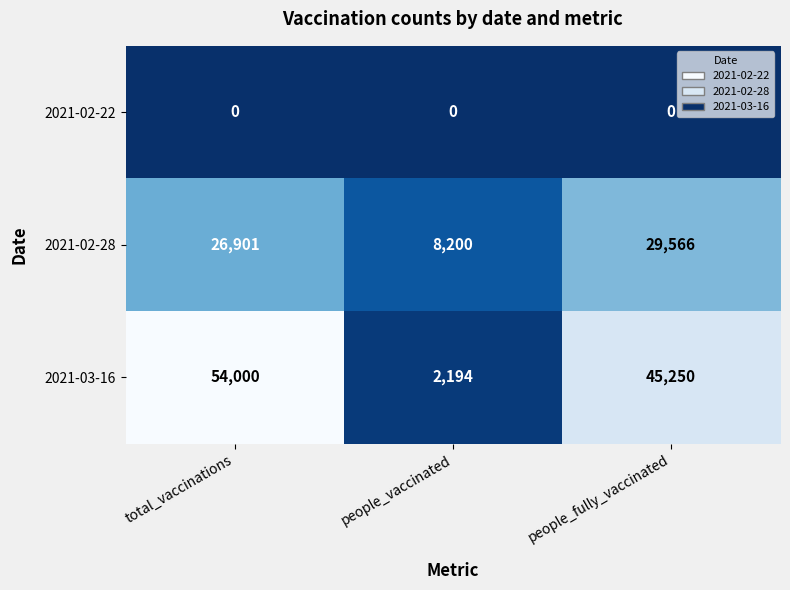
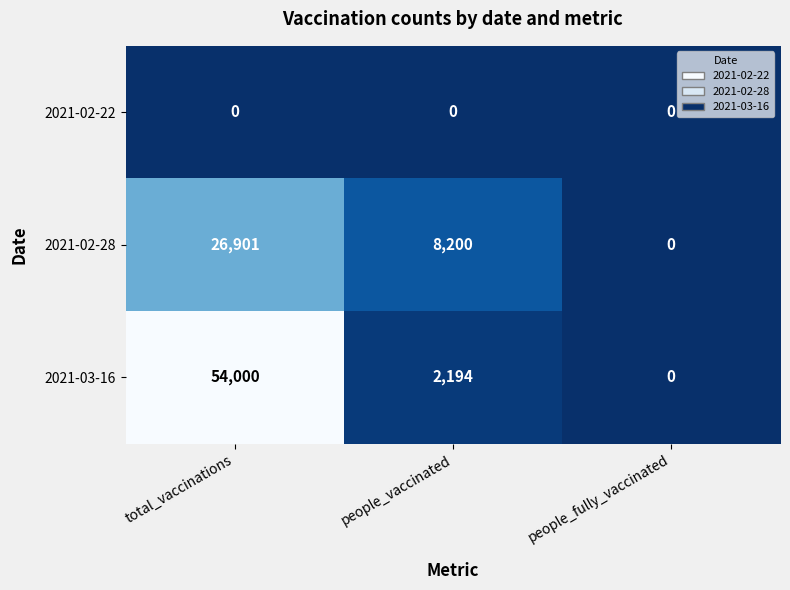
2021-02-28, people_fully_vaccinated: 29,566 -> 0
2021-03-16, people_fully_vaccinated: 45,250 -> 0
